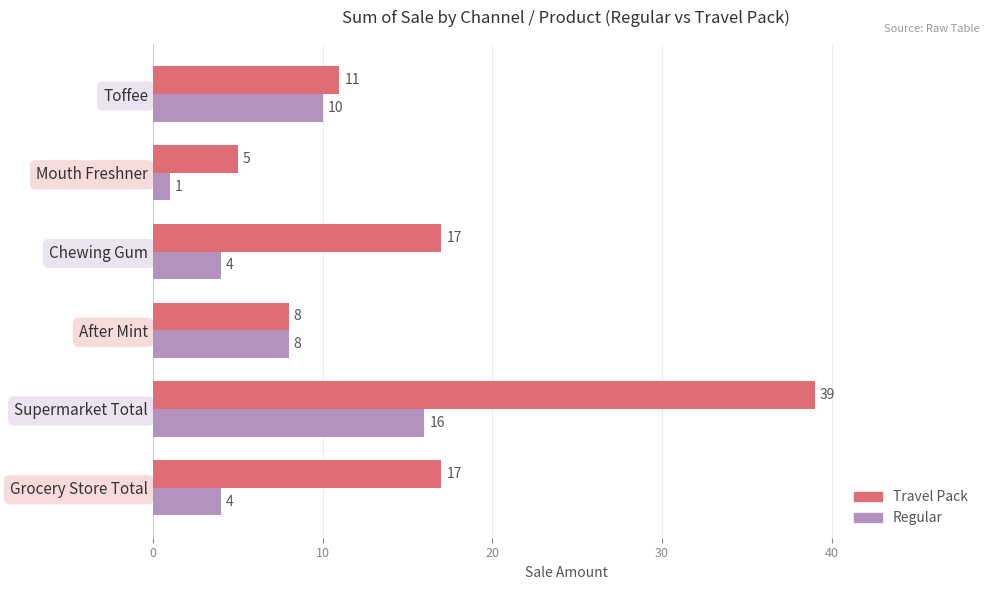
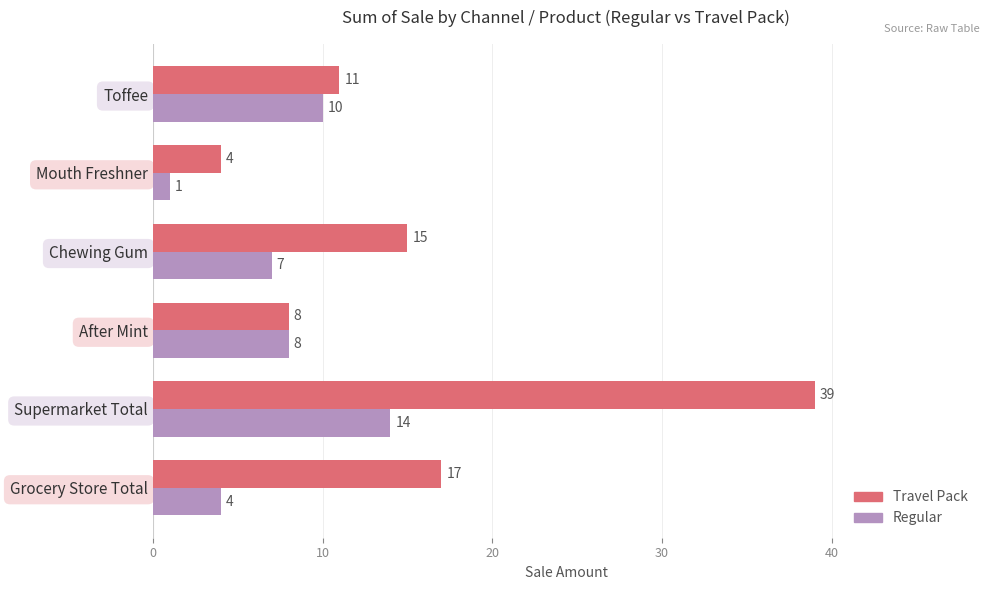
Travel Pack, Mouth Freshner: 5 -> 4
Travel Pack, Chewing Gum: 17 -> 15
Regular, Chewing Gum: 4 -> 7
Regular, Supermarket Total: 16 -> 14
